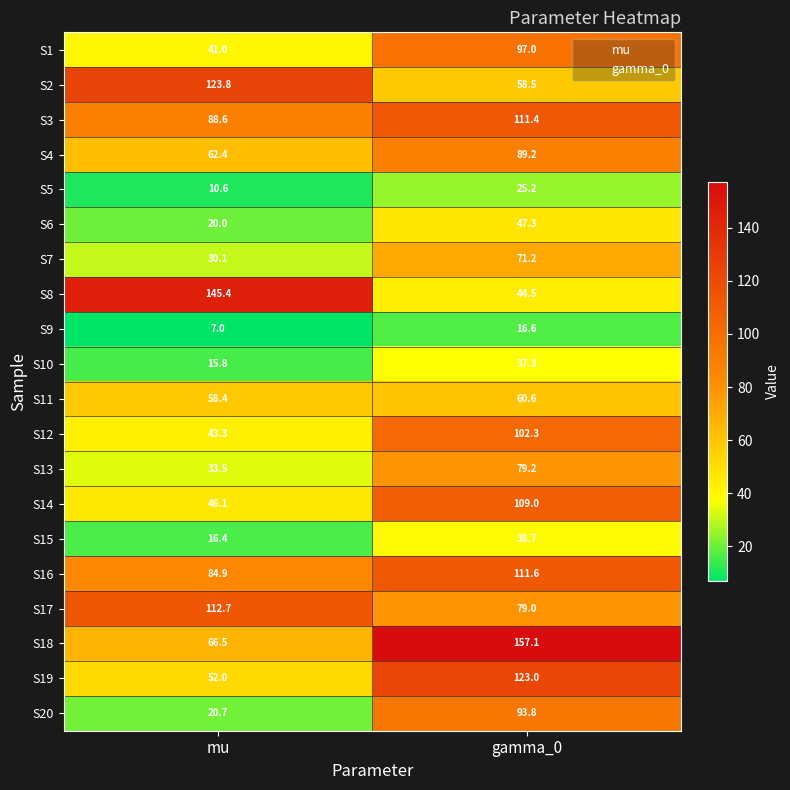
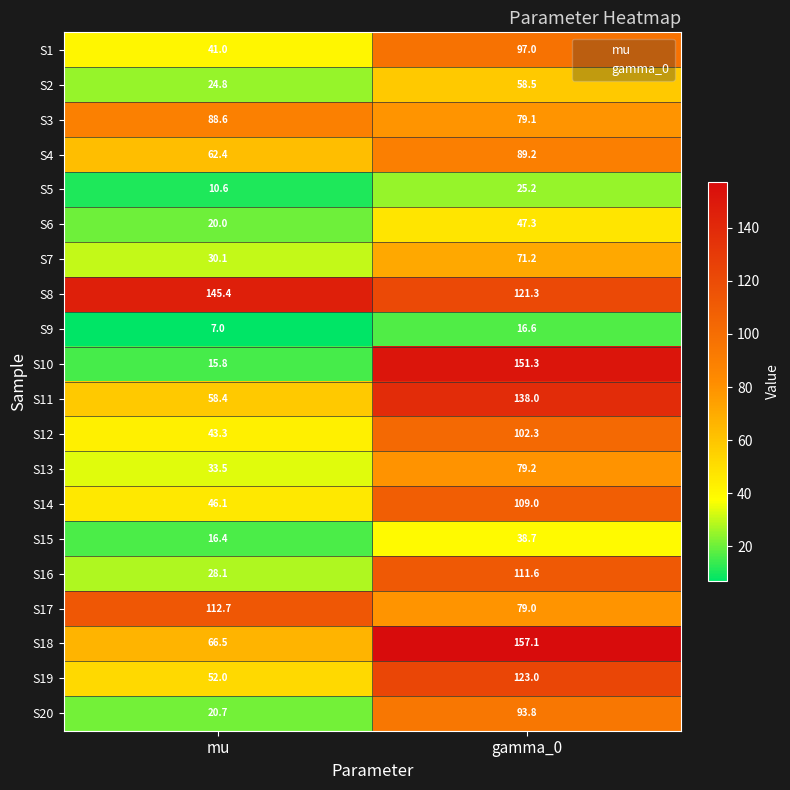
S2, mu: 123.8 -> 24.8
S3, gamma_0: 111.4 -> 79.1
S8, gamma_0: 44.5 -> 121.3
S10, gamma_0: 37.3 -> 151.3
S11, gamma_0: 60.6 -> 138.0
S16, mu: 84.9 -> 28.1
